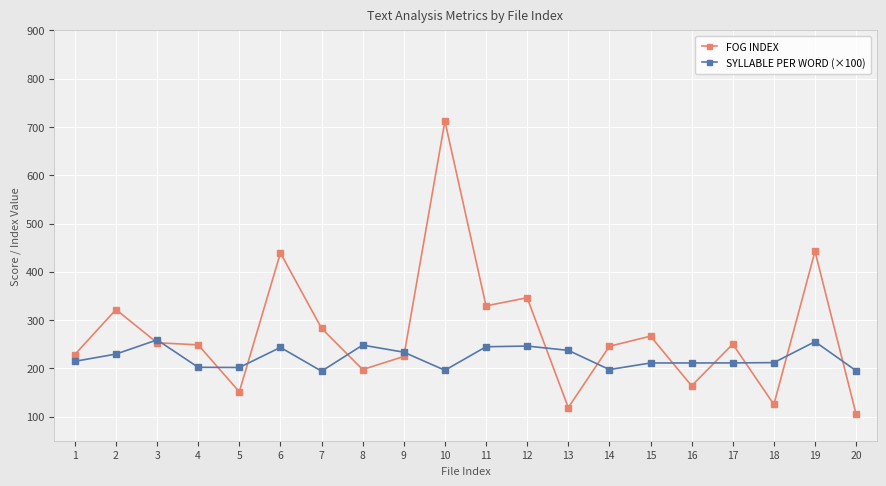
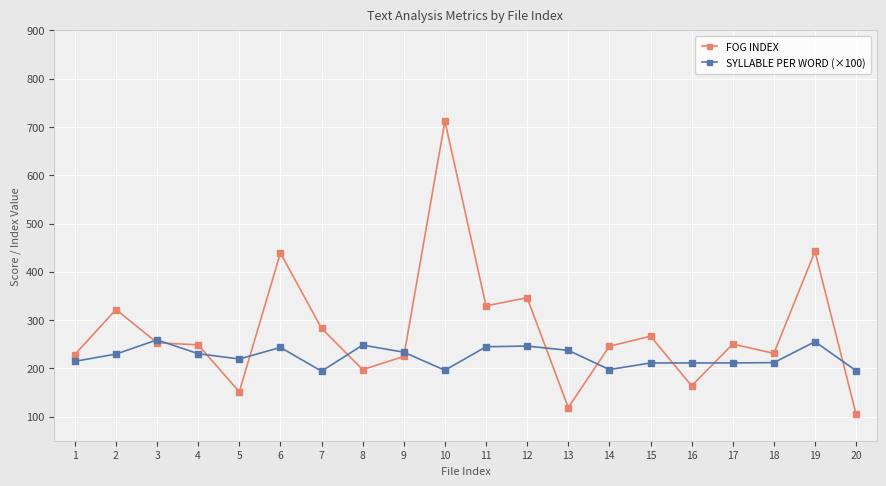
SYLLABLE PER WORD (×100), 4: 200 -> 230
SYLLABLE PER WORD (×100), 5: 200 -> 220
FOG INDEX, 18: 130 -> 230
